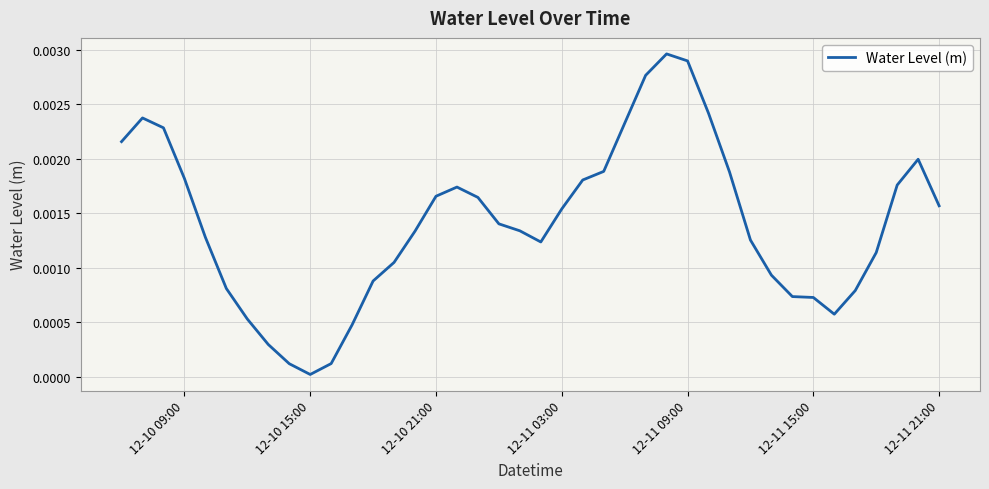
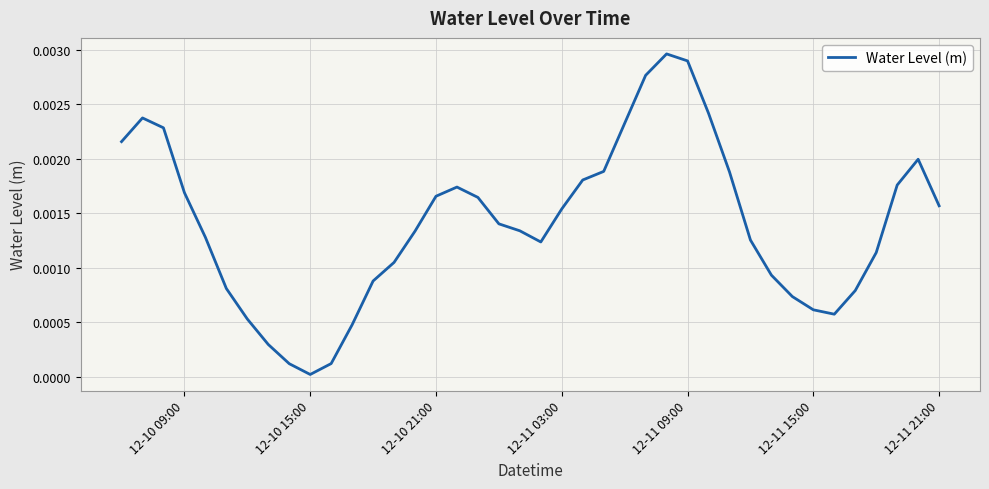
12-10 09:00: 0.00182 -> 0.00169
12-11 15:00: 0.00073 -> 0.00061
